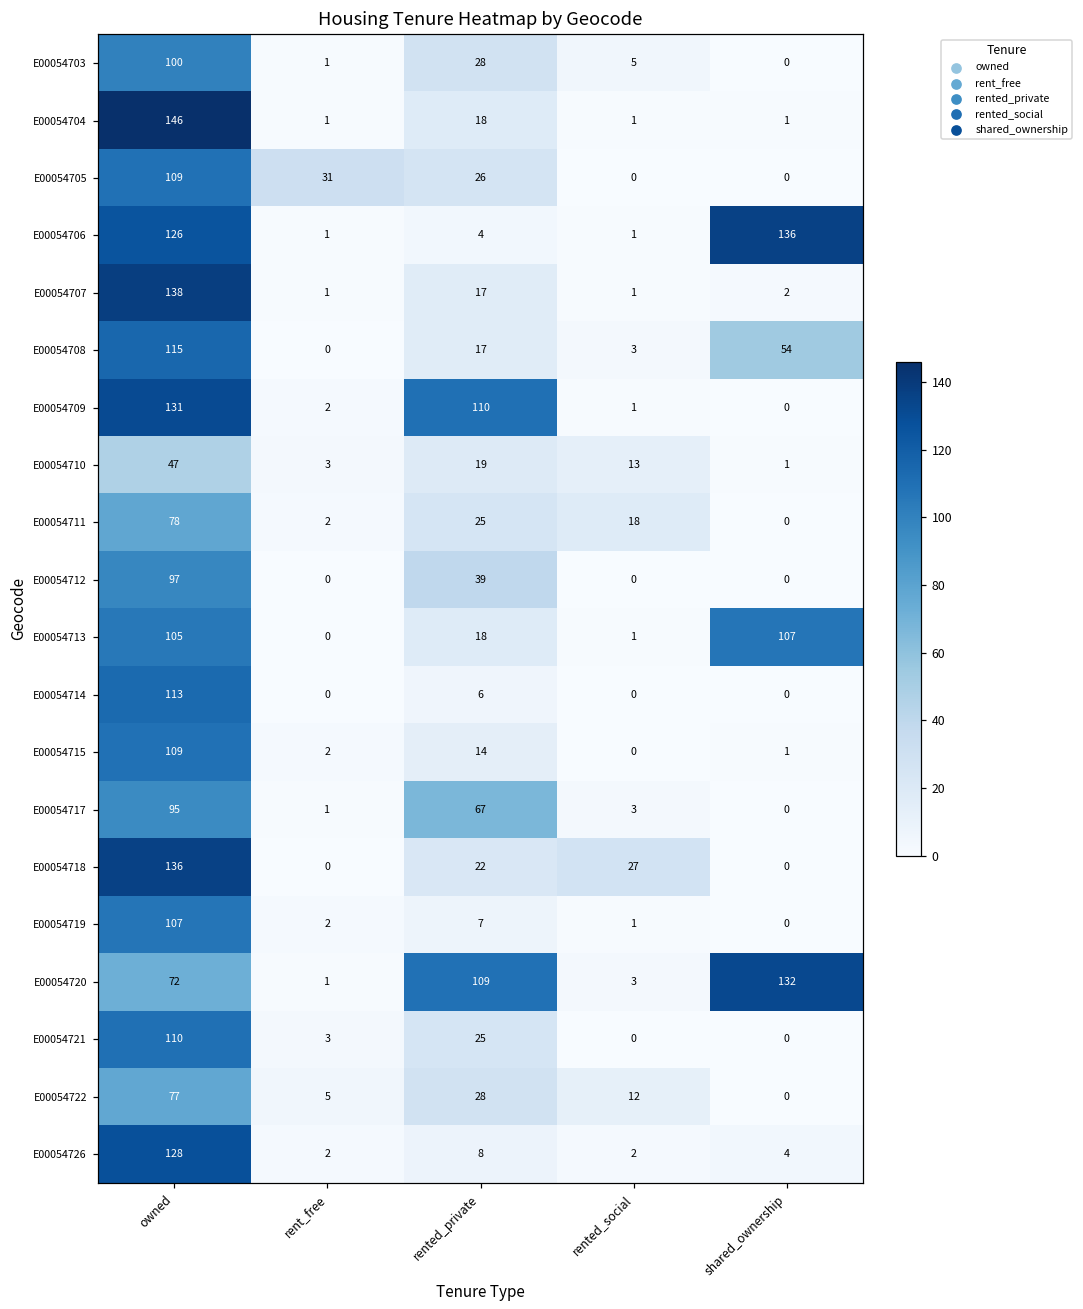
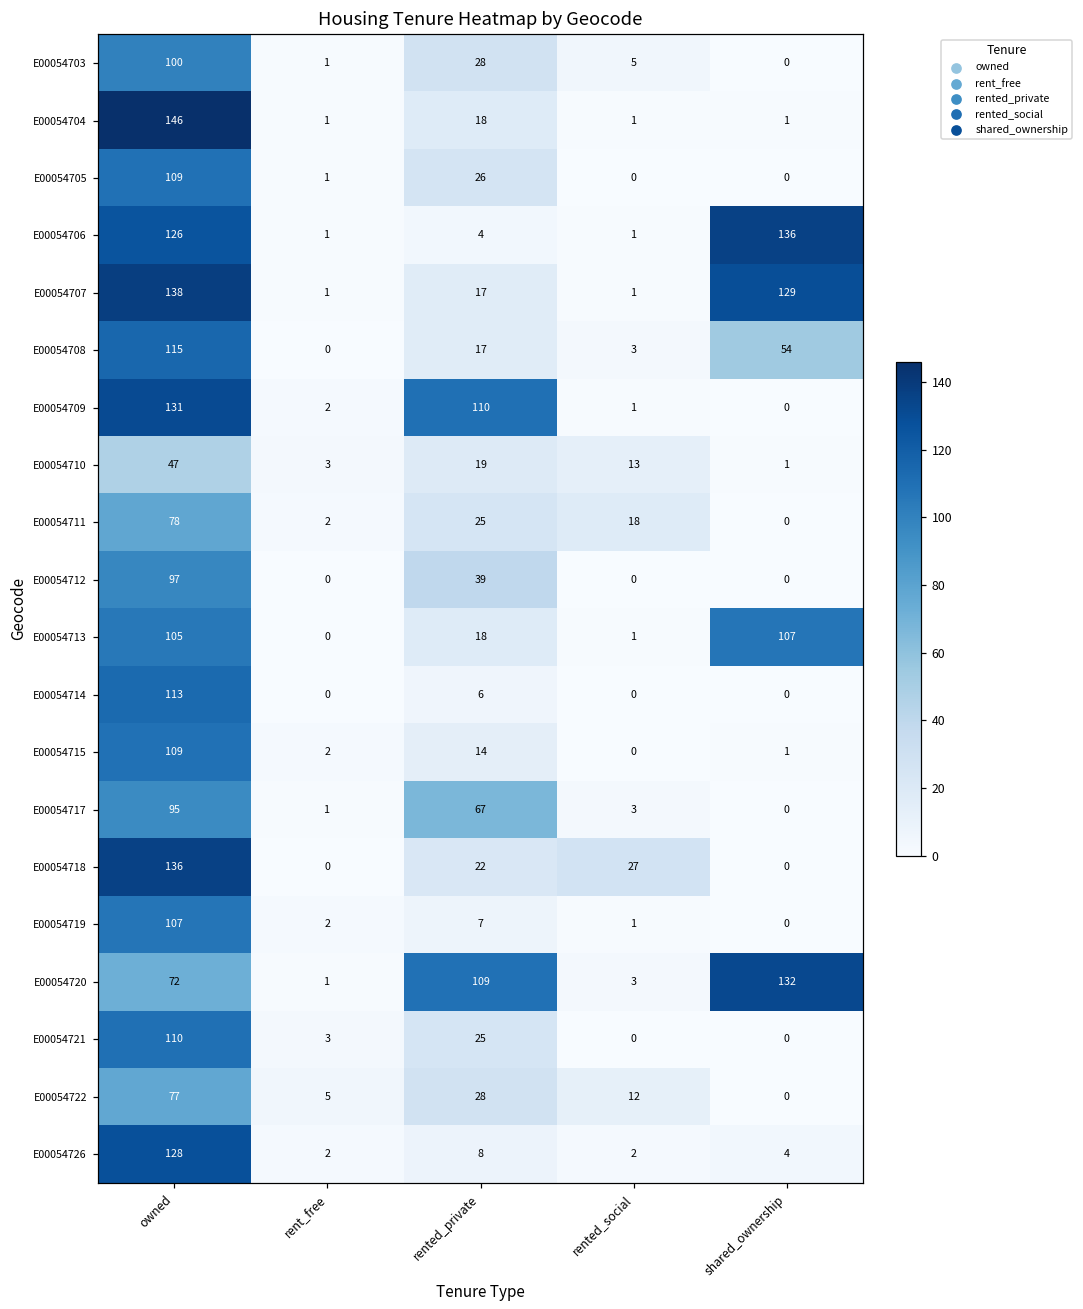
E00054705, rent_free: 31 -> 1
E00054707, shared_ownership: 2 -> 129
